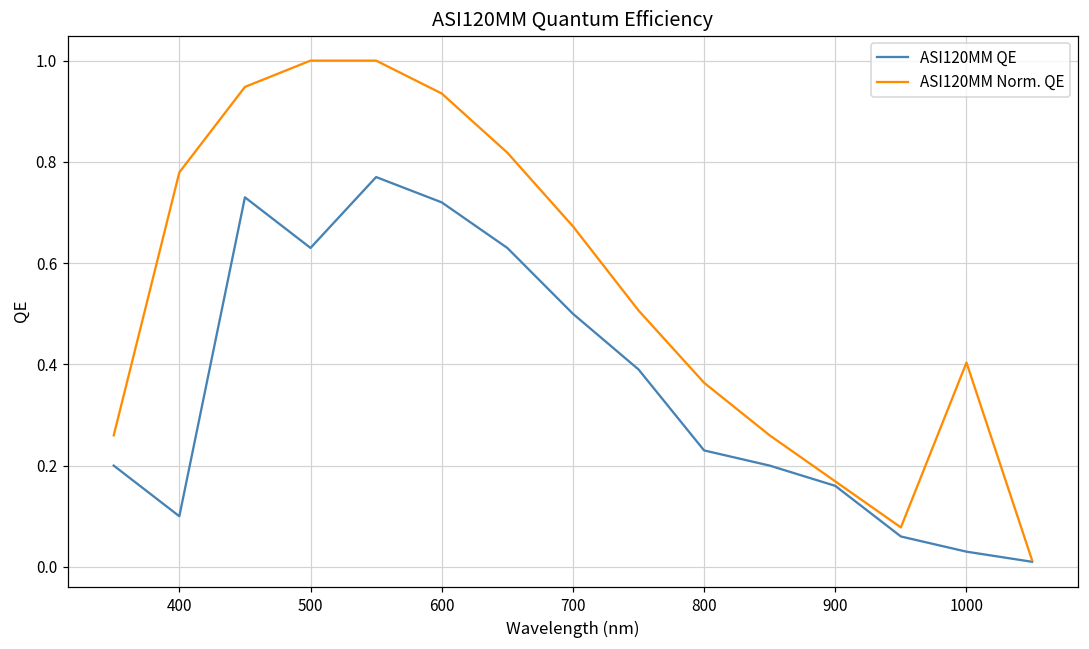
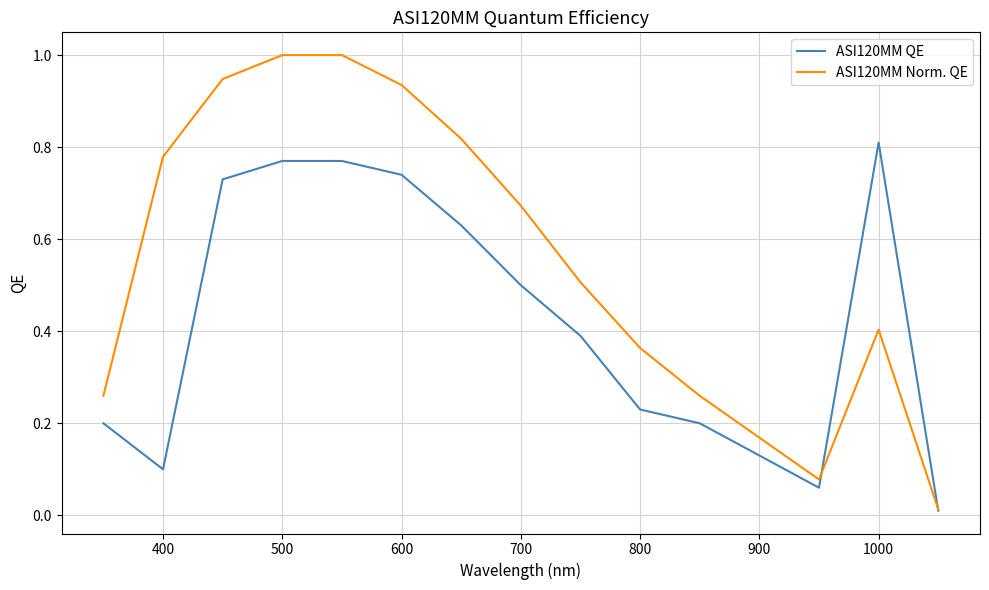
ASI120MM QE, 500: 0.63 -> 0.77
ASI120MM QE, 600: 0.72 -> 0.74
ASI120MM QE, 900: 0.16 -> 0.13
ASI120MM QE, 1000: 0.03 -> 0.81
